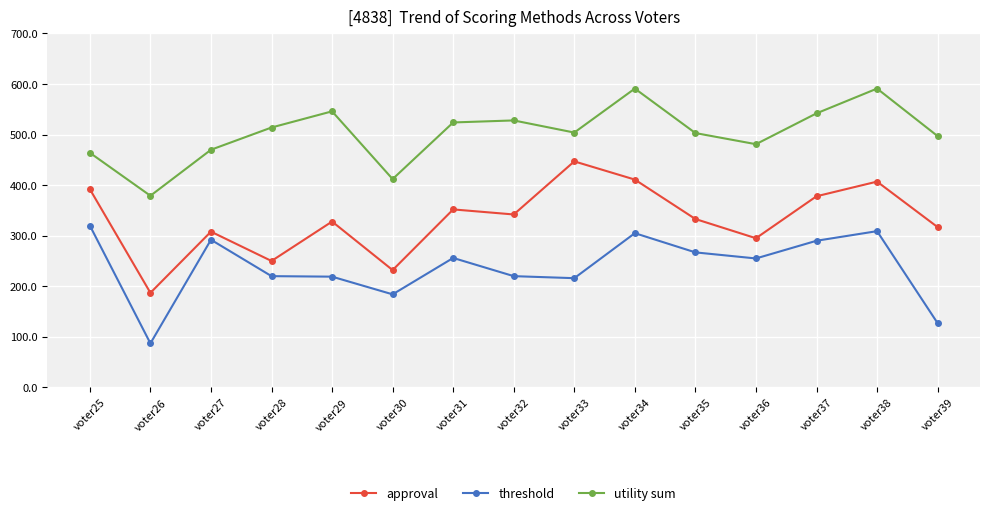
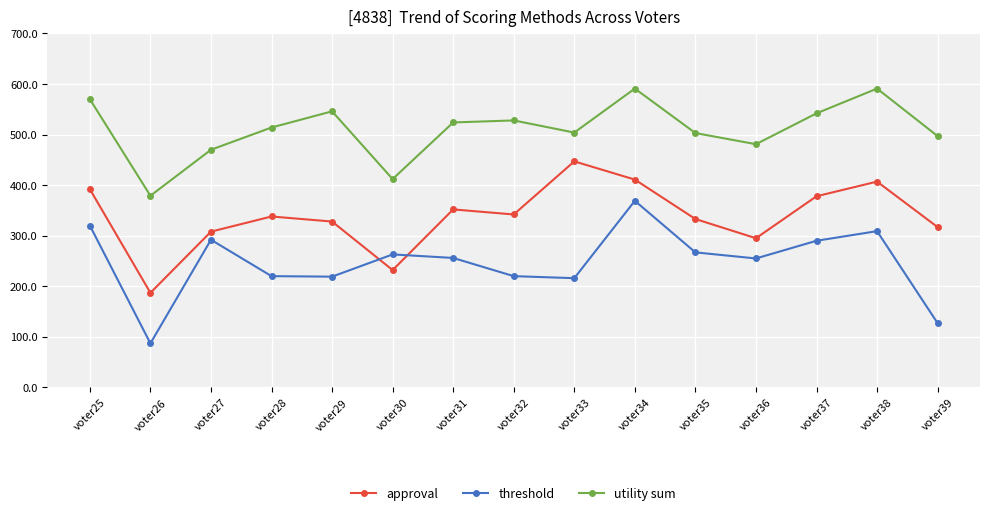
utility sum, voter25: 460 -> 570
approval, voter28: 250 -> 340
threshold, voter30: 180 -> 260
threshold, voter34: 310 -> 370
